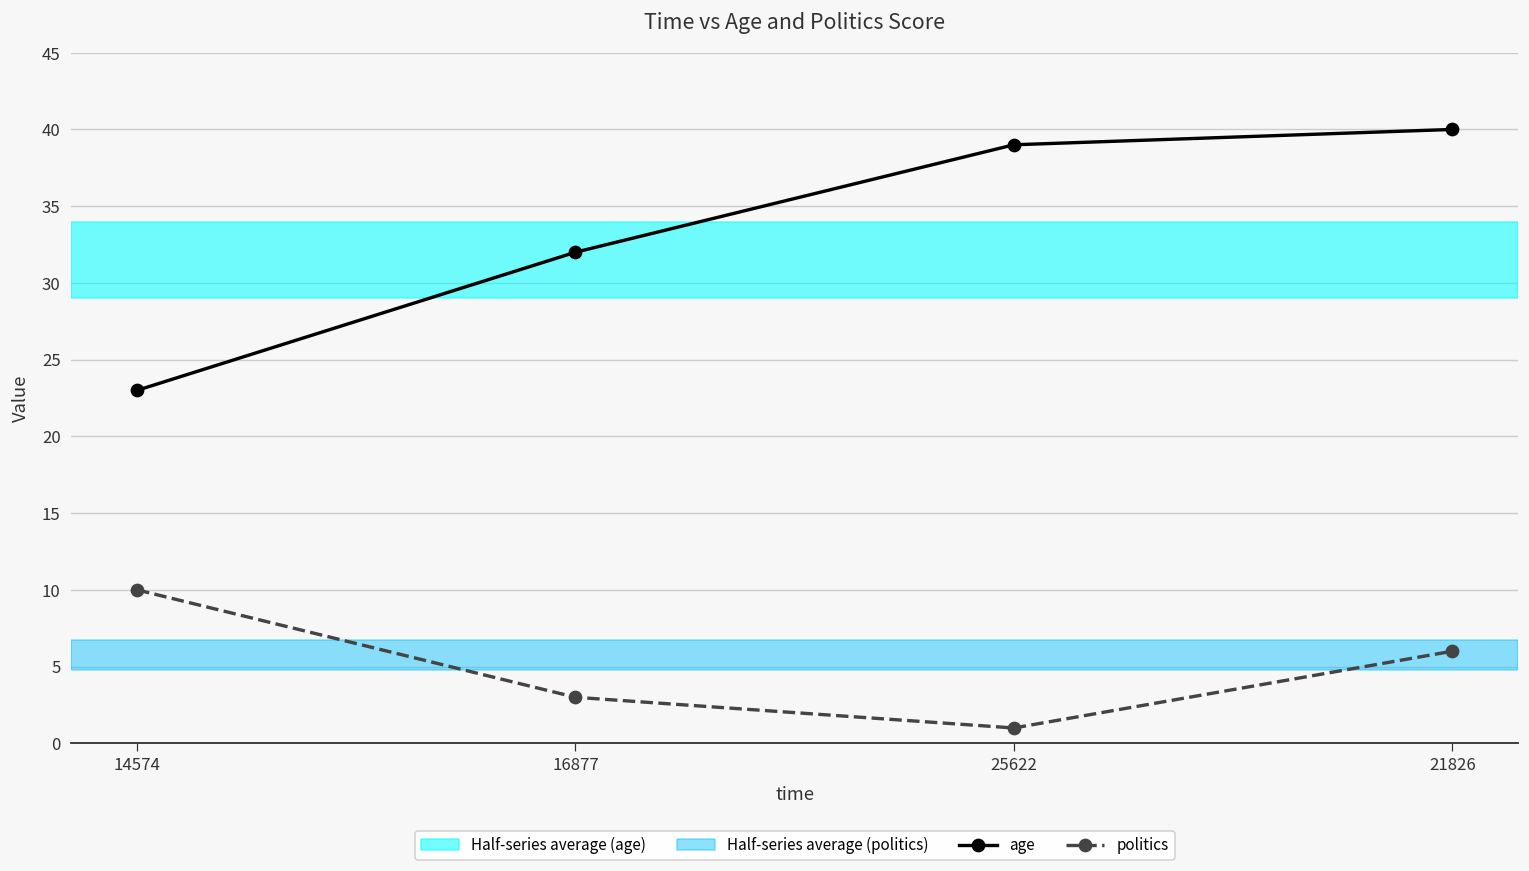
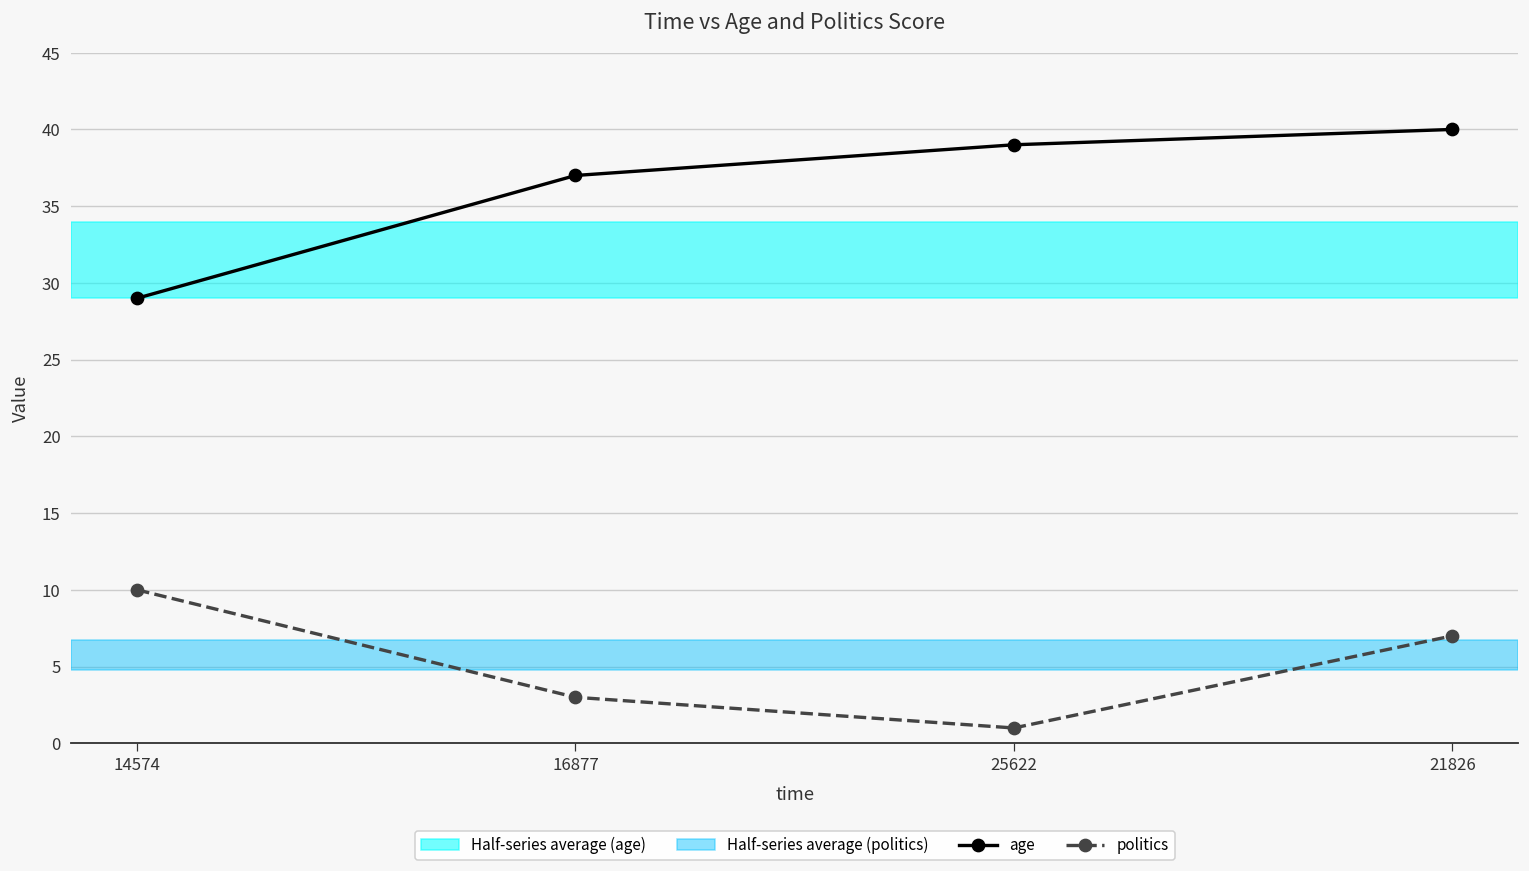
age, 14574: 23 -> 29
age, 16877: 32 -> 37
politics, 21826: 6 -> 7
